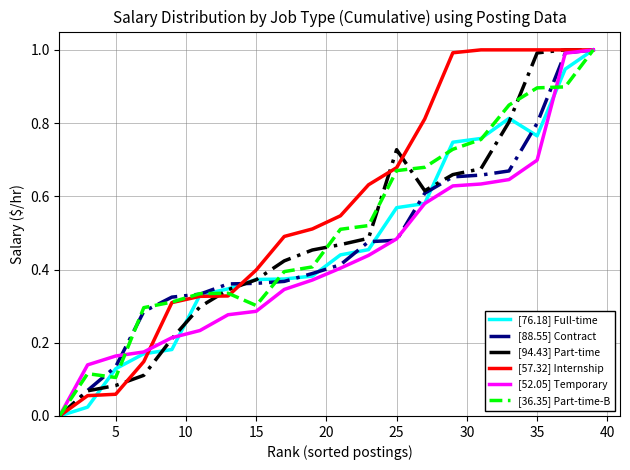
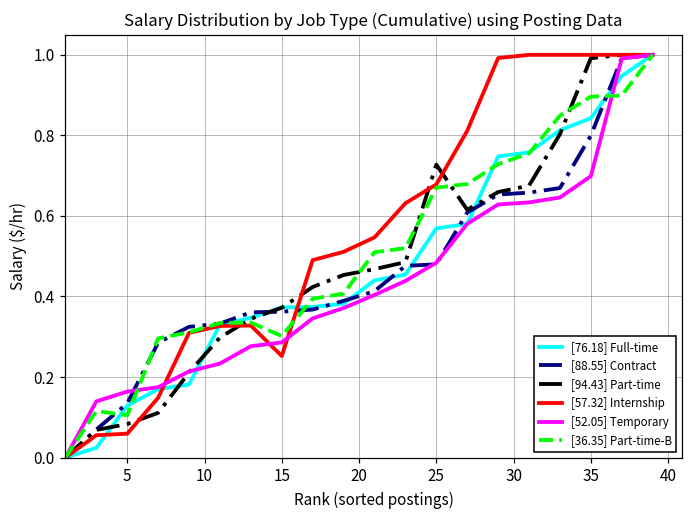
[57.32] Internship, 15: 0.40 -> 0.25
[76.18] Full-time, 35: 0.77 -> 0.84
